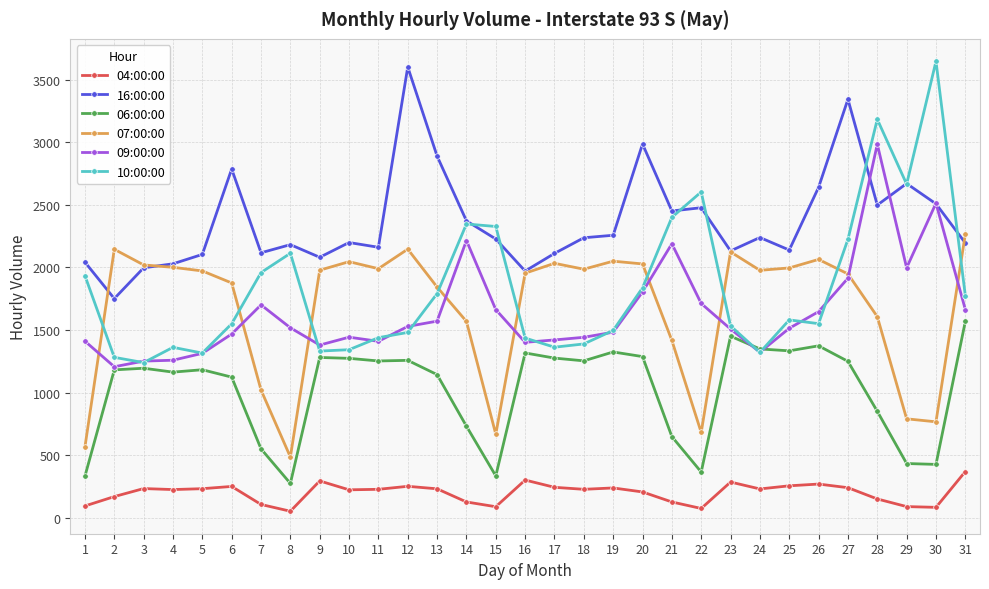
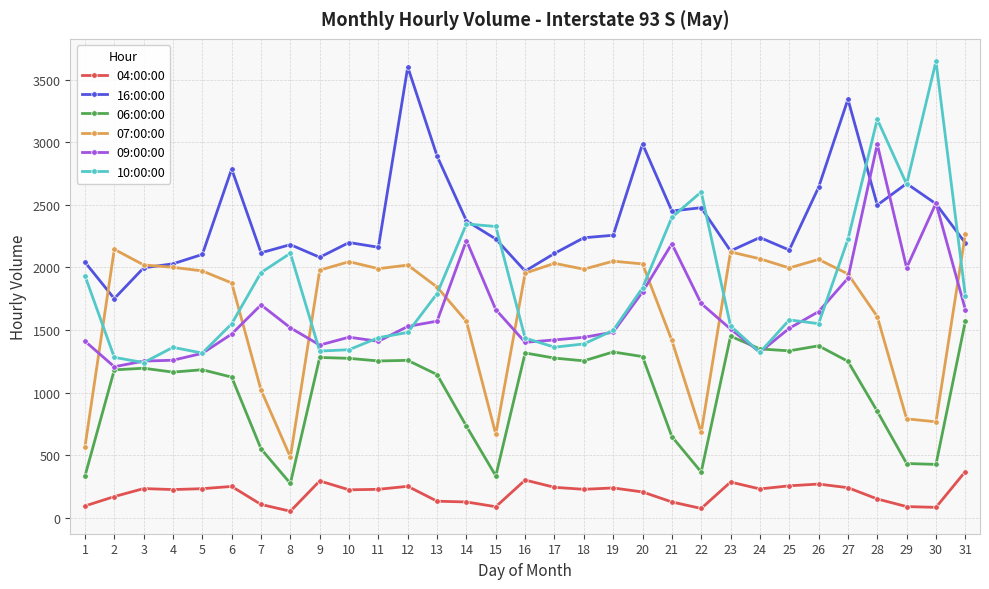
07:00:00, 12: 2150 -> 2020
04:00:00, 13: 230 -> 130
07:00:00, 24: 1980 -> 2070
